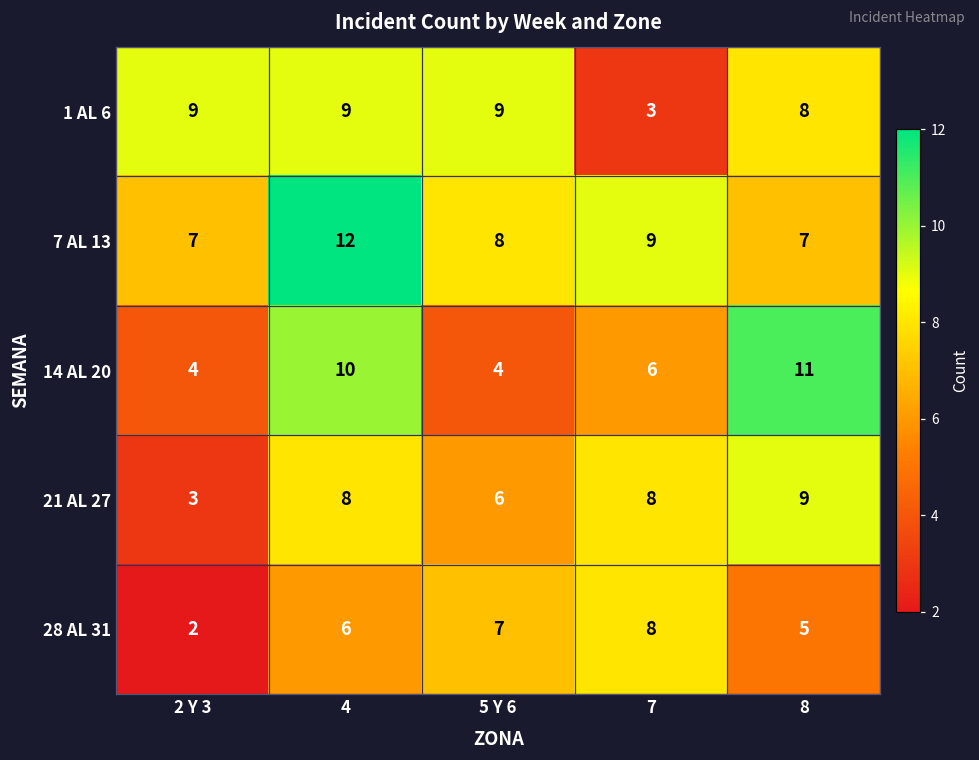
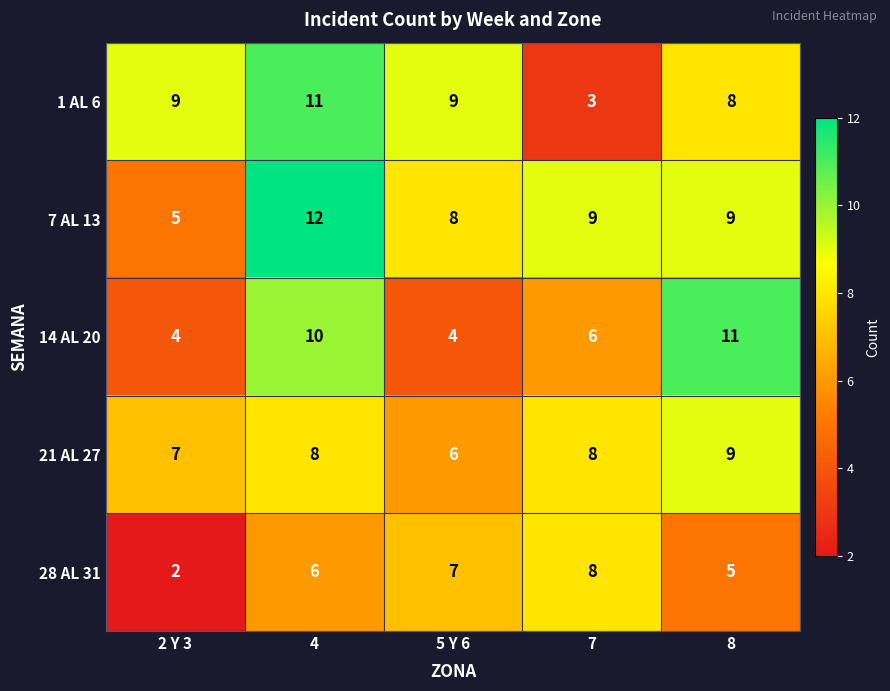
1 AL 6, 4: 9 -> 11
7 AL 13, 2 Y 3: 7 -> 5
7 AL 13, 8: 7 -> 9
21 AL 27, 2 Y 3: 3 -> 7
